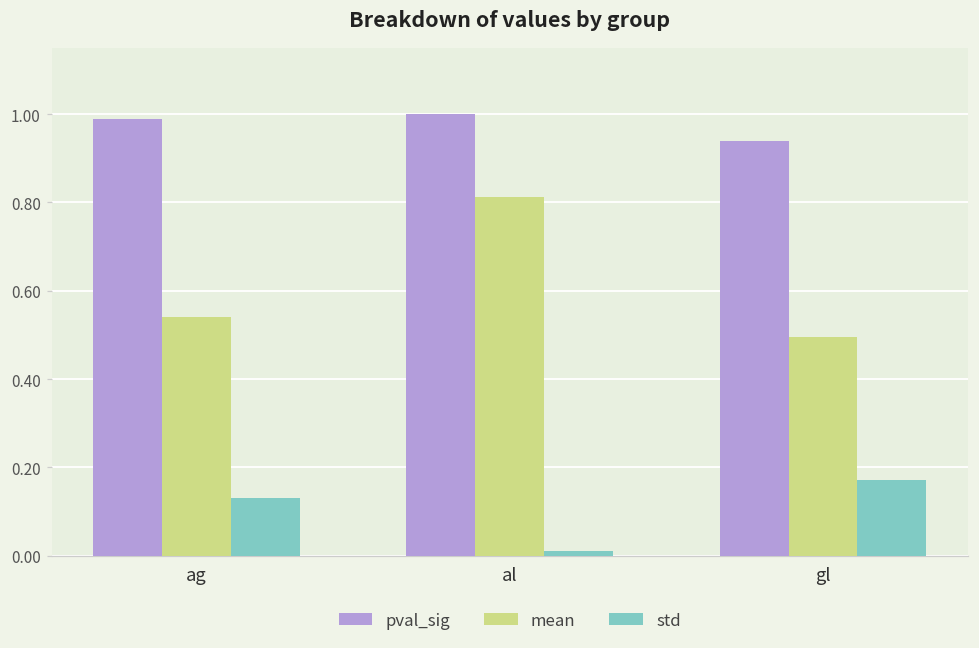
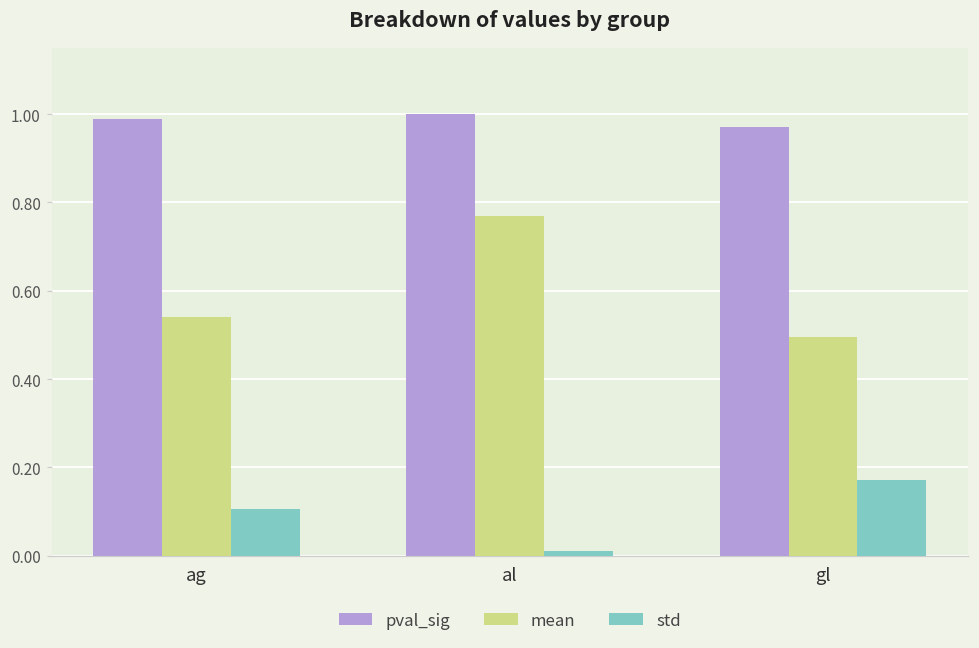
std, ag: 0.13 -> 0.11
mean, al: 0.81 -> 0.77
pval_sig, gl: 0.94 -> 0.97
